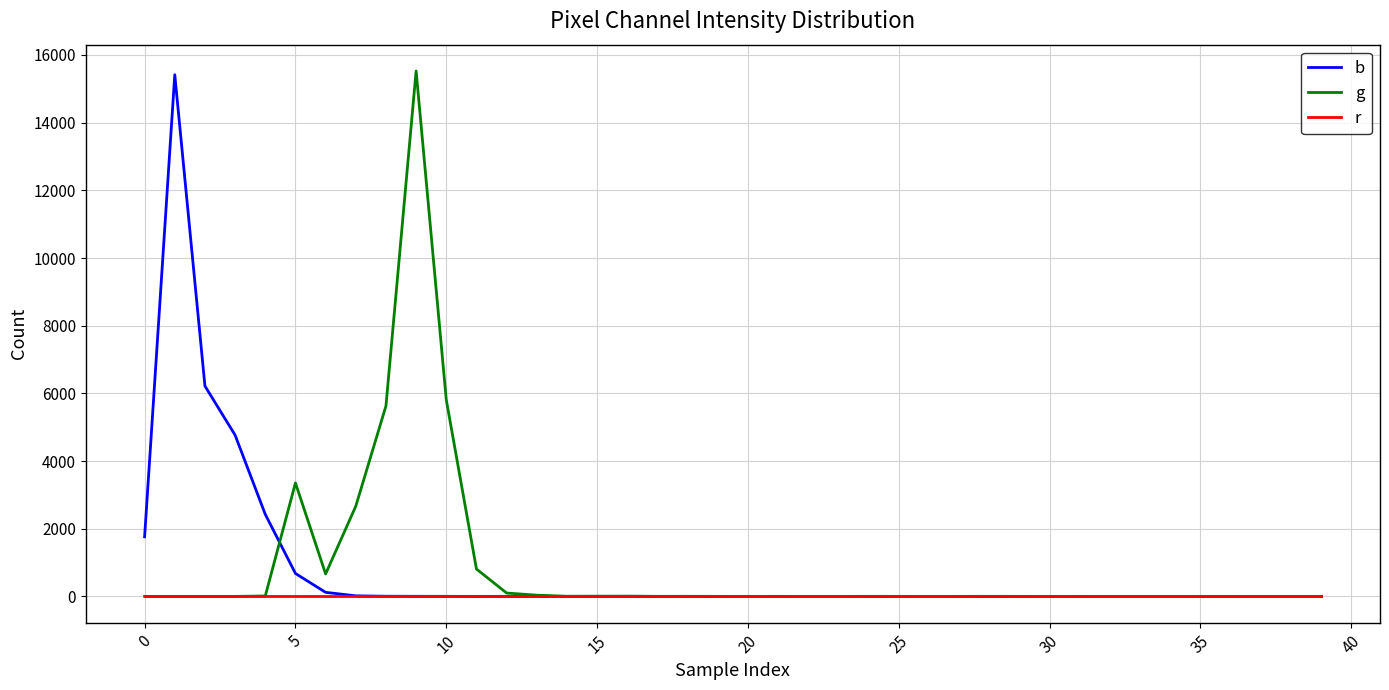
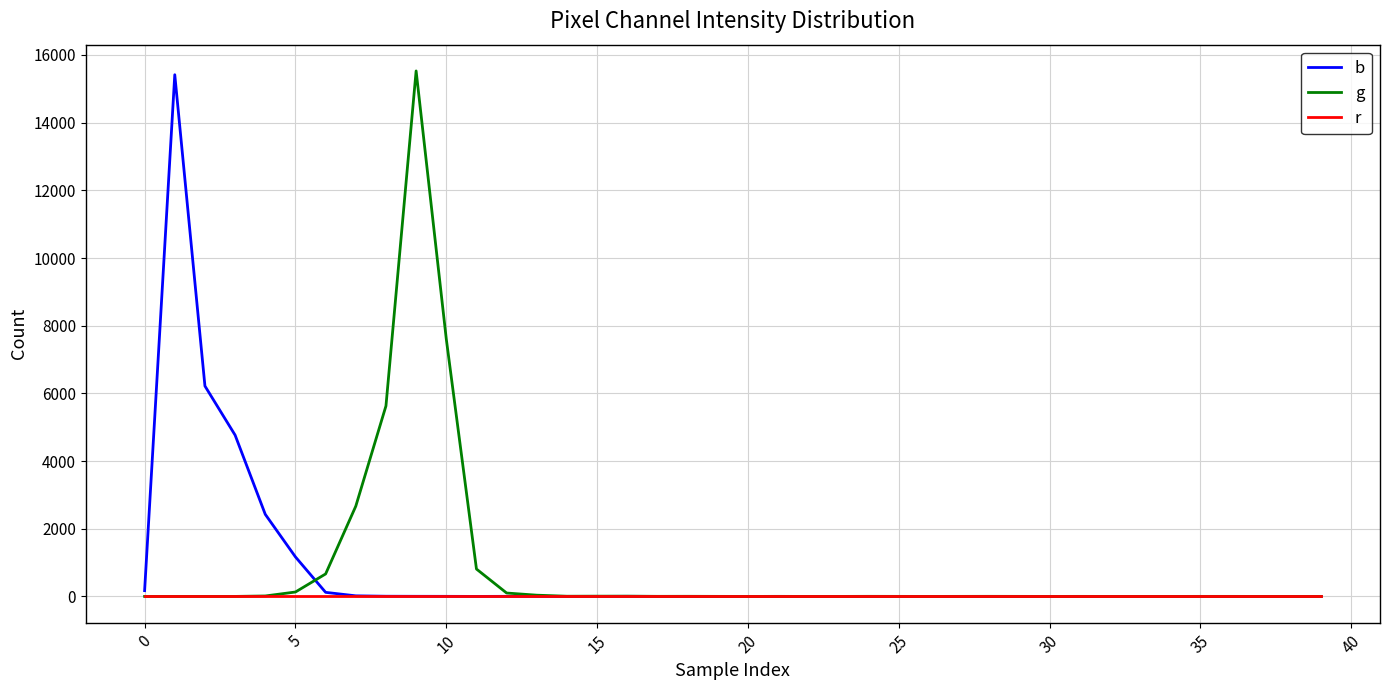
b, 0: 1800 -> 200
b, 5: 700 -> 1200
g, 5: 3400 -> 100
g, 10: 5800 -> 7600
